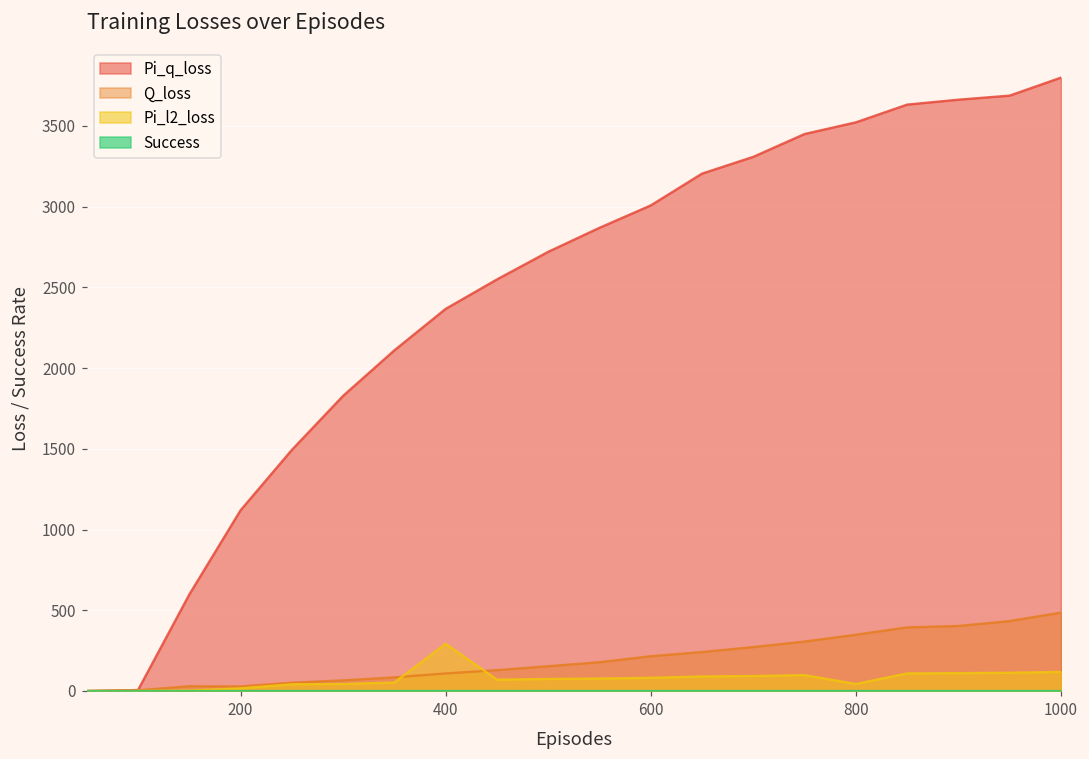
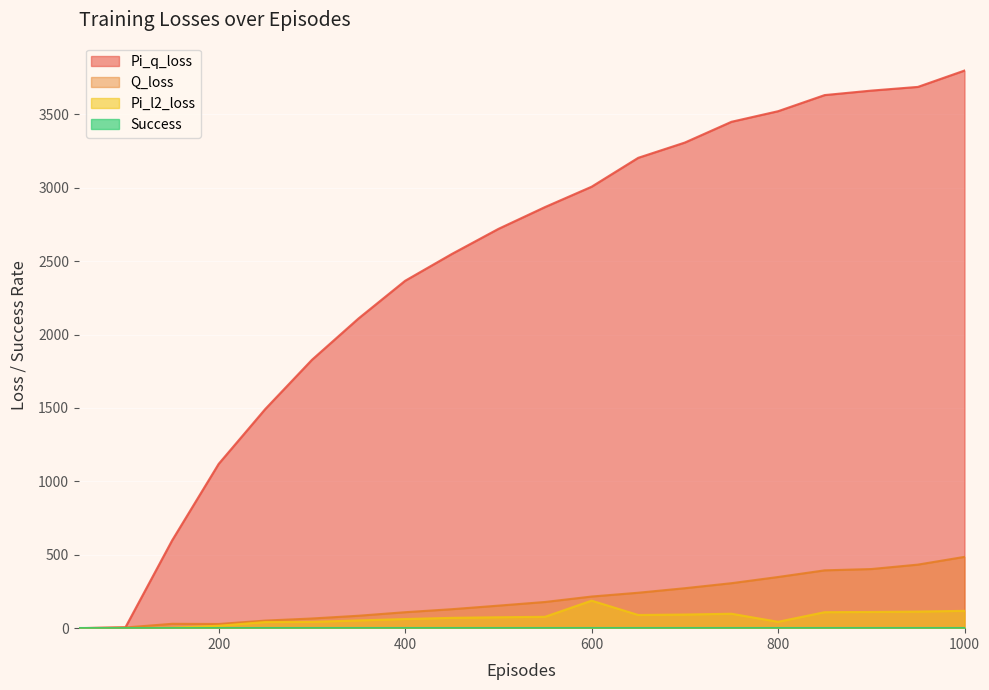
Pi_l2_loss, 400: 290 -> 60
Pi_l2_loss, 600: 80 -> 190
